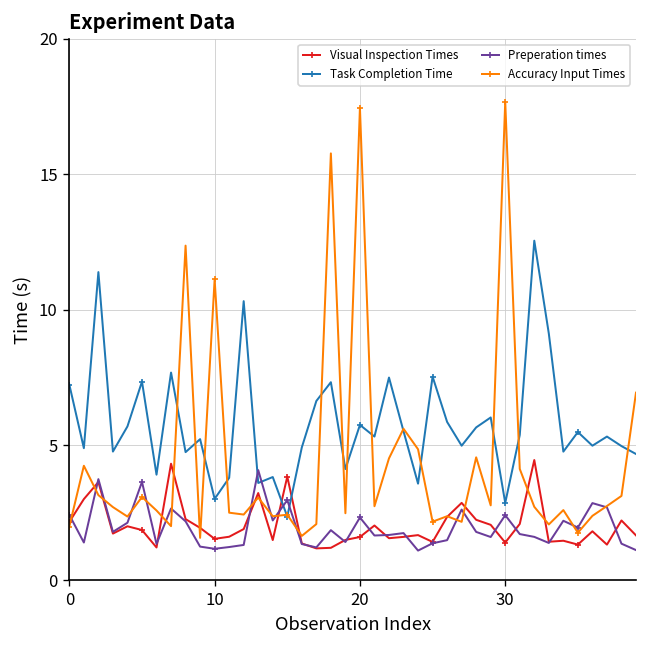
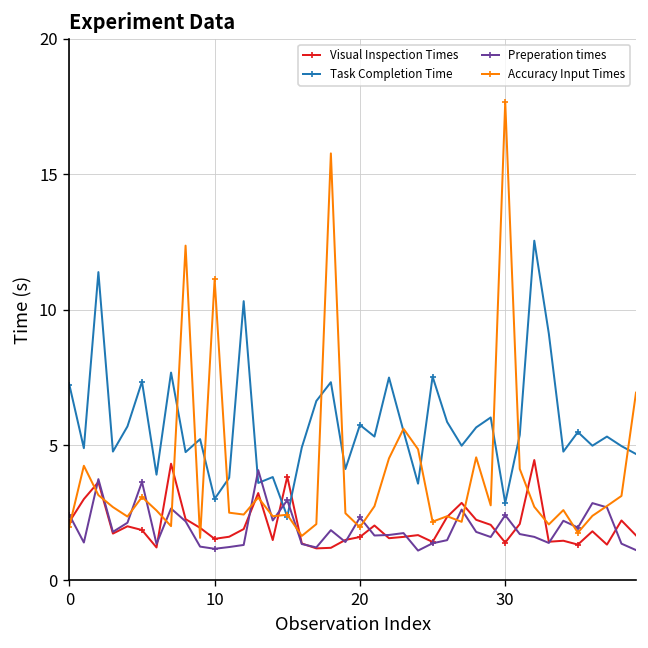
Accuracy Input Times, 20: 17.5 -> 2.0
